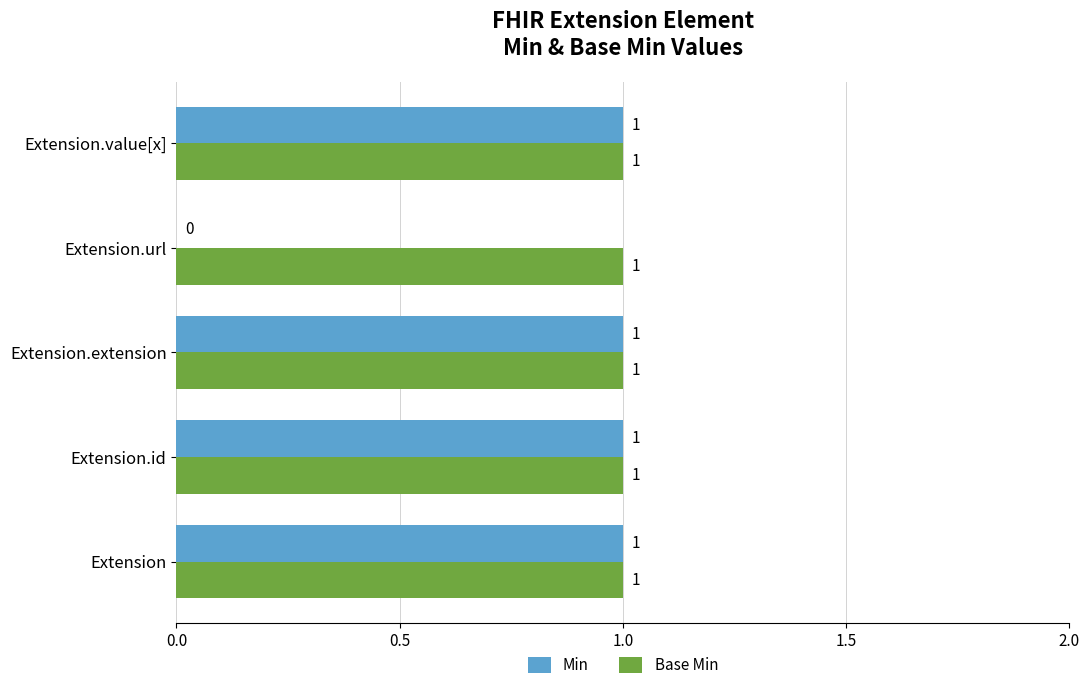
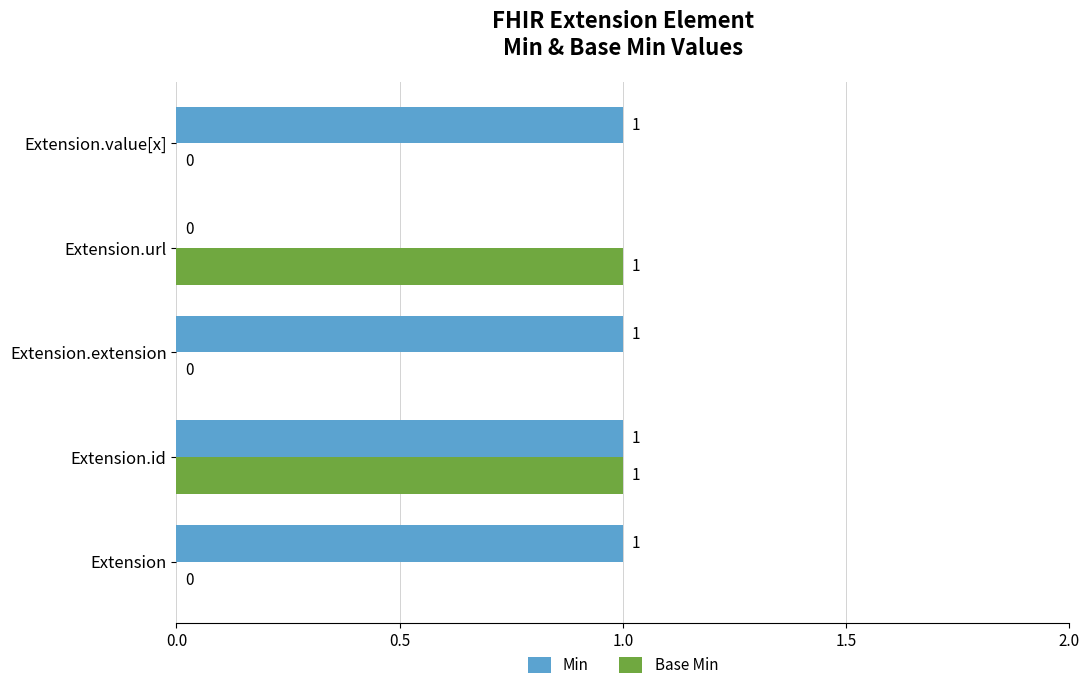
Base Min, Extension.value[x]: 1 -> 0
Base Min, Extension.extension: 1 -> 0
Base Min, Extension: 1 -> 0
